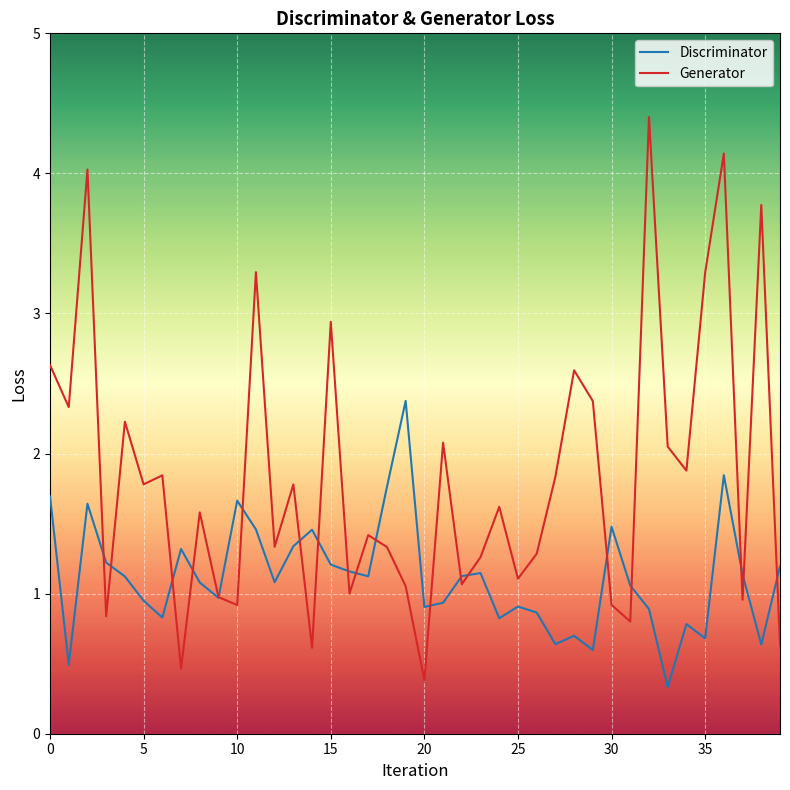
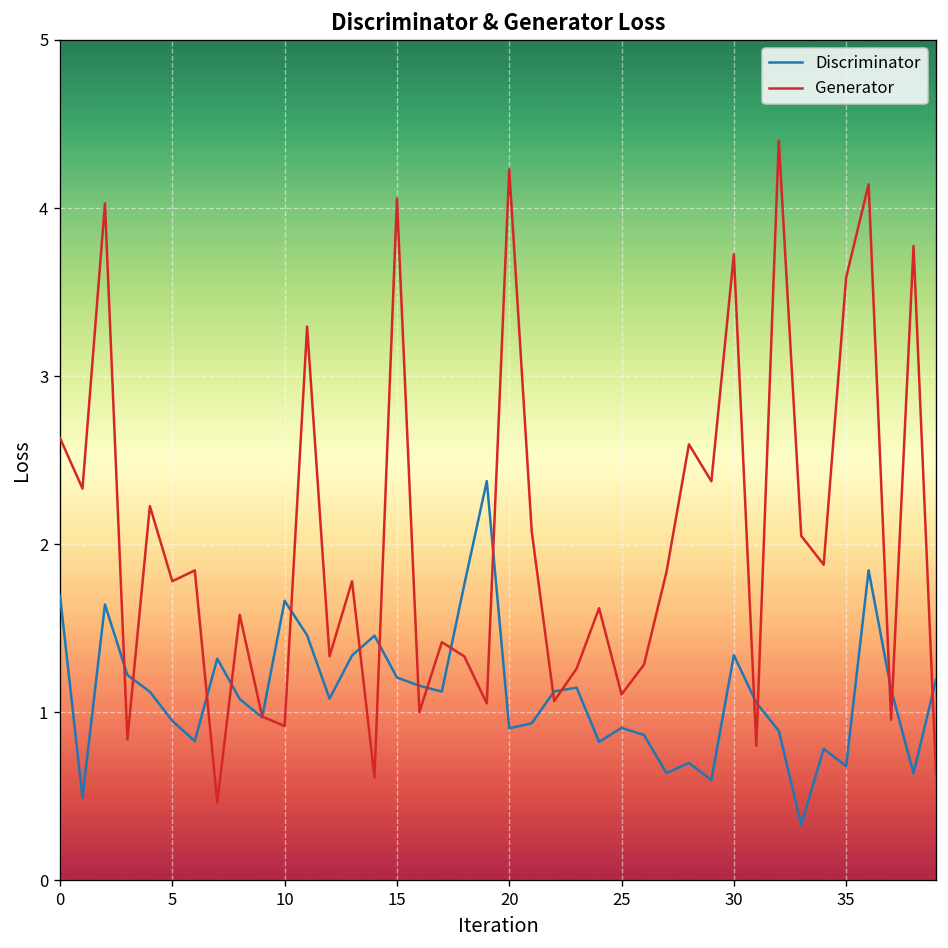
Generator, 15: 2.94 -> 4.06
Generator, 20: 0.38 -> 4.23
Discriminator, 30: 1.48 -> 1.34
Generator, 30: 0.92 -> 3.73
Generator, 35: 3.29 -> 3.59
